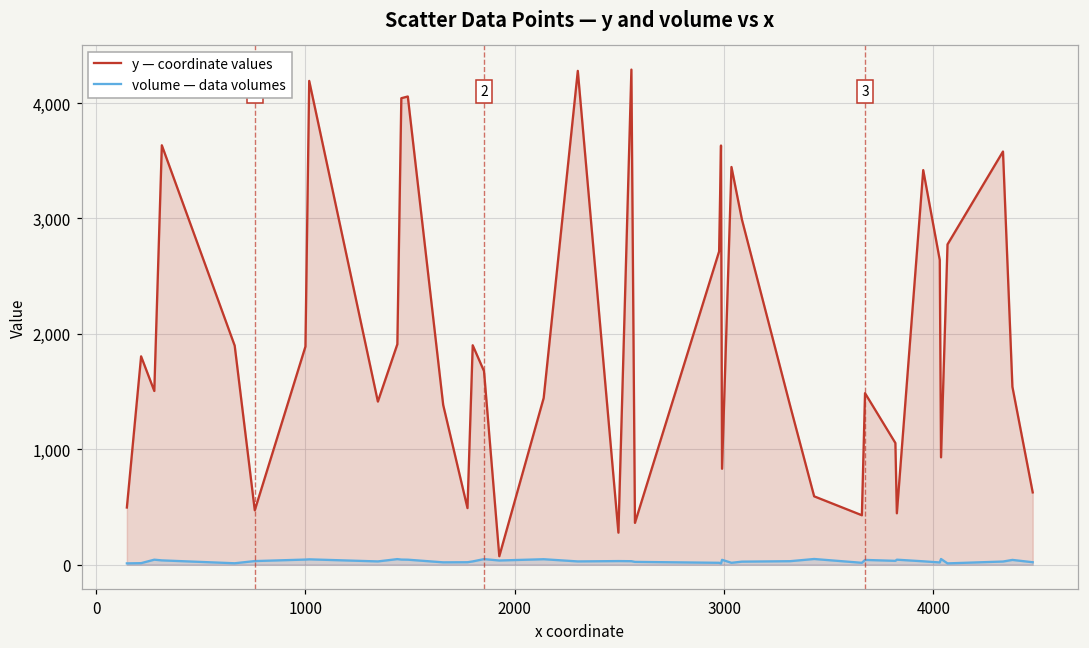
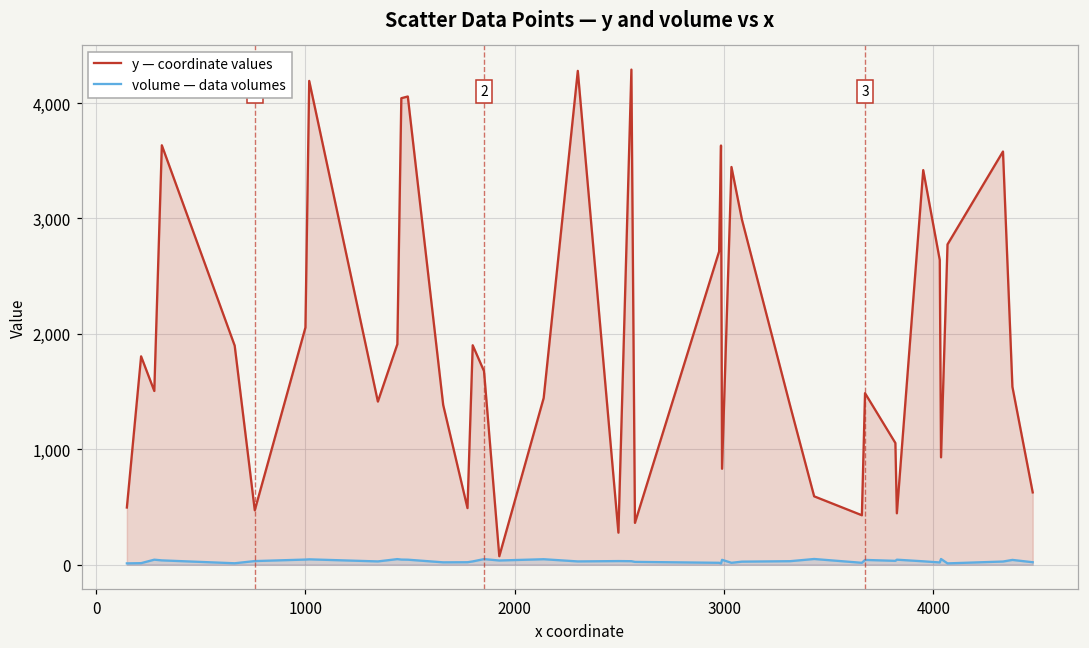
y — coordinate values, 1000: 1,890 -> 2,060
